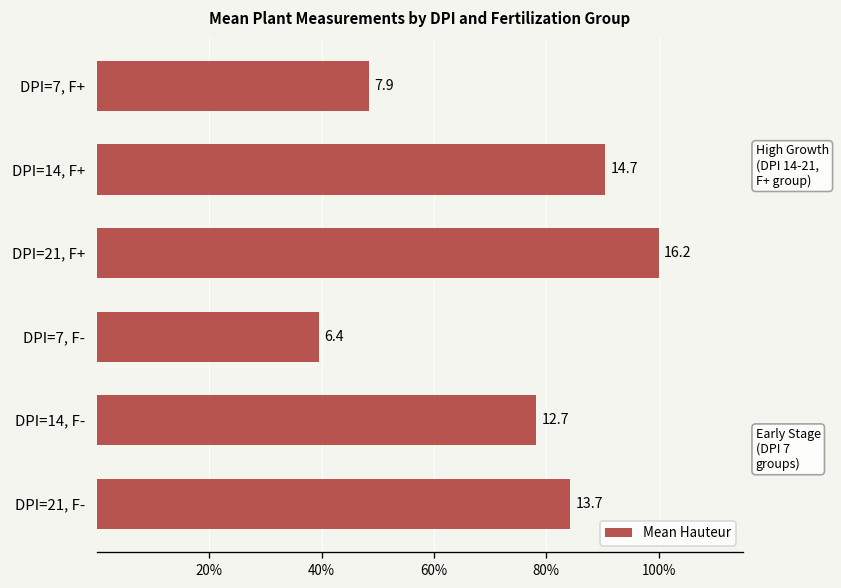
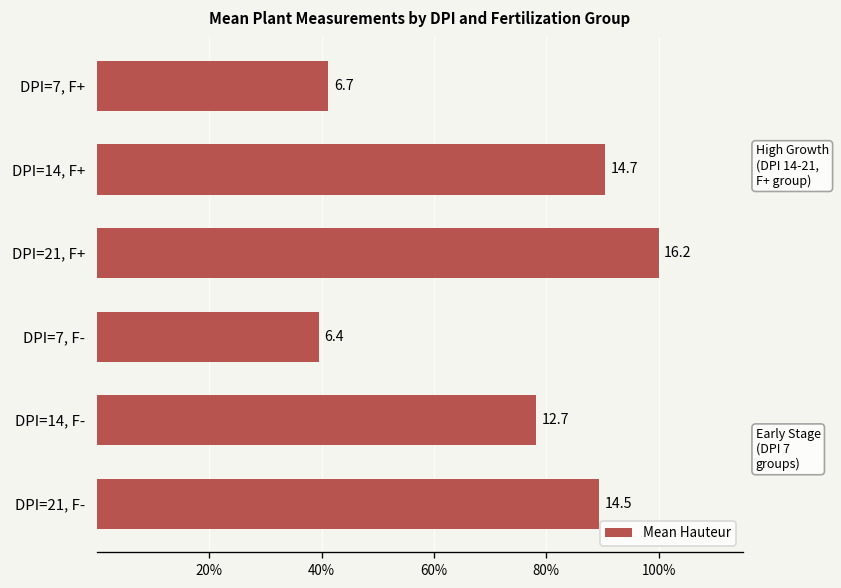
DPI=7, F+: 7.9 -> 6.7
DPI=21, F-: 13.7 -> 14.5
